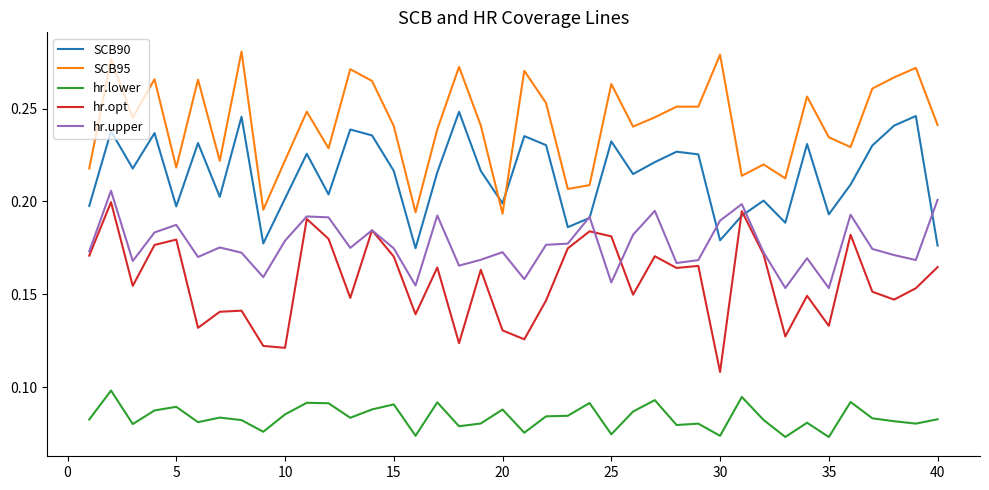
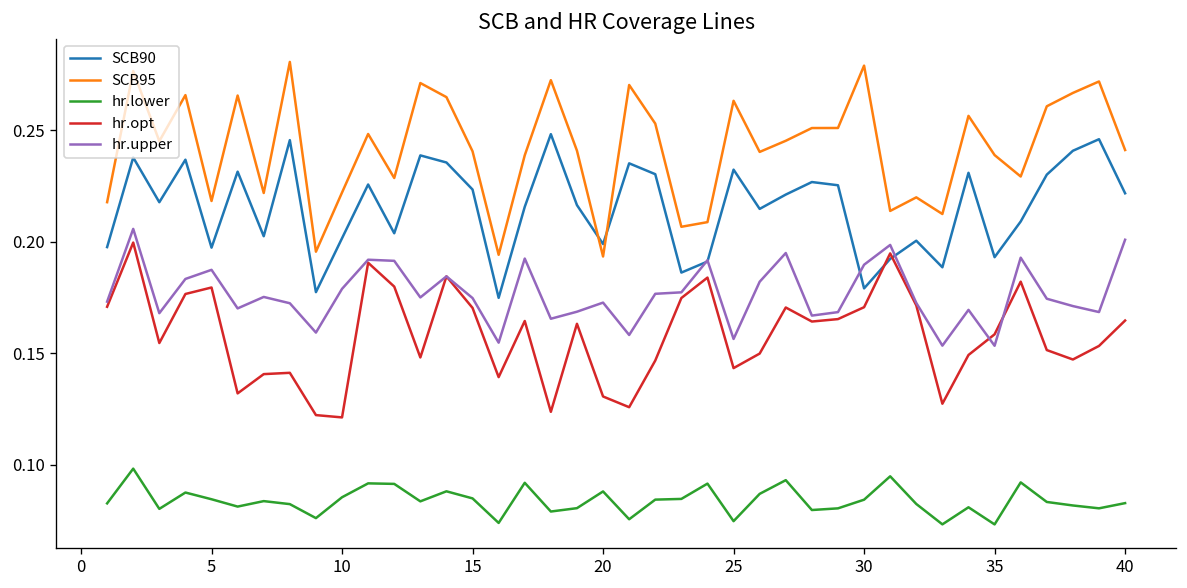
hr.lower, 5: 0.089 -> 0.084
SCB90, 15: 0.216 -> 0.223
hr.lower, 15: 0.091 -> 0.085
hr.opt, 25: 0.181 -> 0.143
hr.lower, 30: 0.074 -> 0.084
hr.opt, 30: 0.108 -> 0.171
SCB95, 35: 0.235 -> 0.239
hr.opt, 35: 0.133 -> 0.158
SCB90, 40: 0.176 -> 0.222
